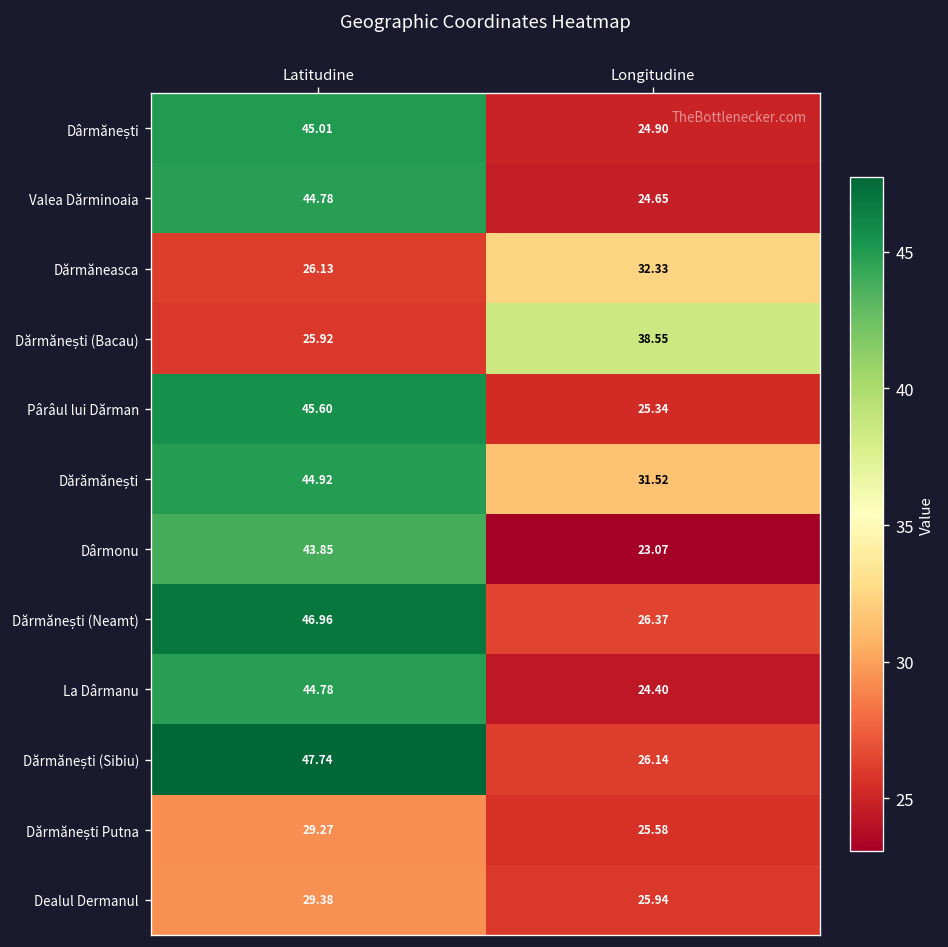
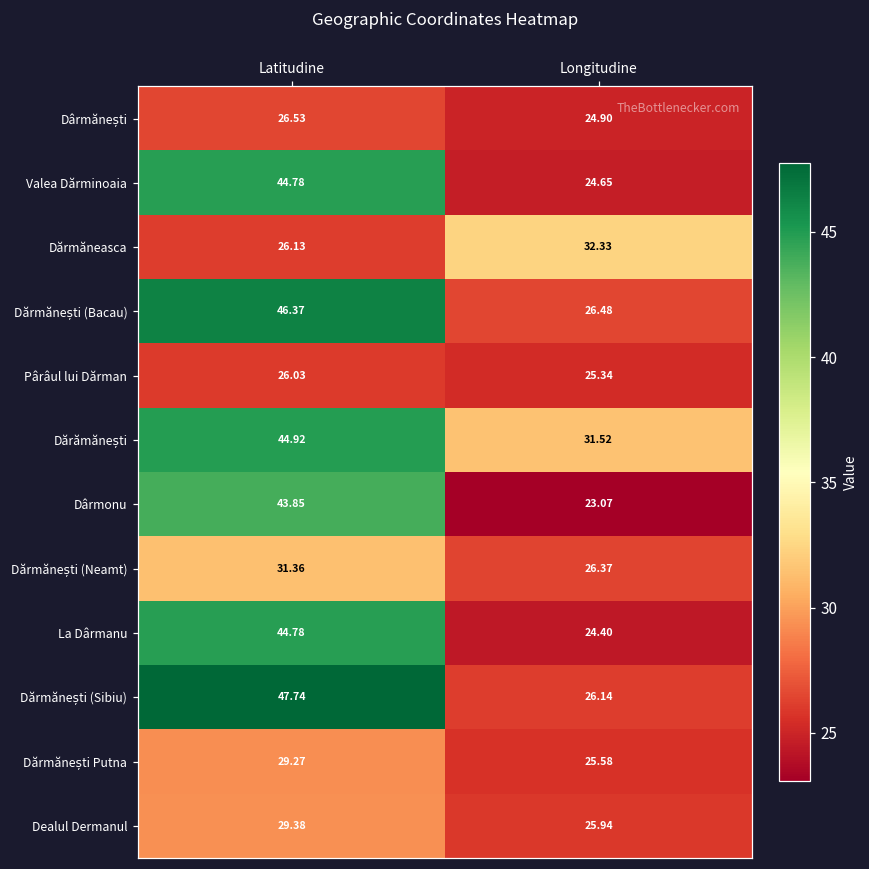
Dârmănești, Latitudine: 45.01 -> 26.53
Dărmănești (Bacau), Latitudine: 25.92 -> 46.37
Dărmănești (Bacau), Longitudine: 38.55 -> 26.48
Pârâul lui Dărman, Latitudine: 45.60 -> 26.03
Dărmănești (Neamt), Latitudine: 46.96 -> 31.36
